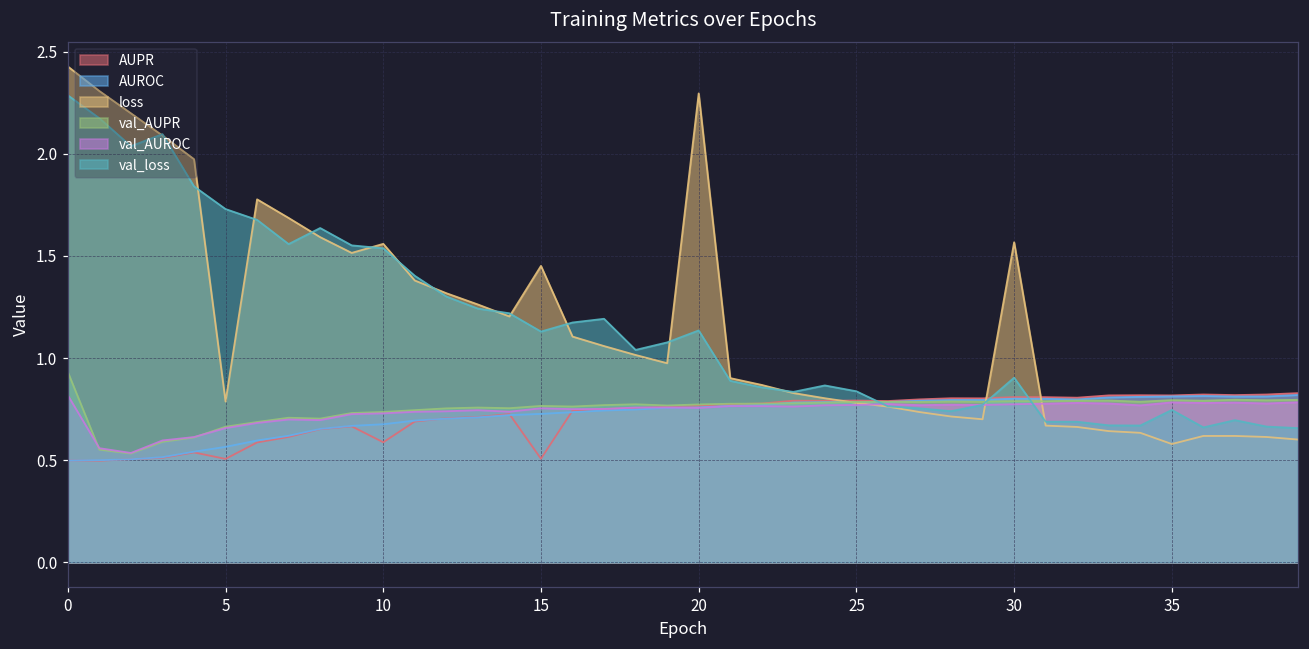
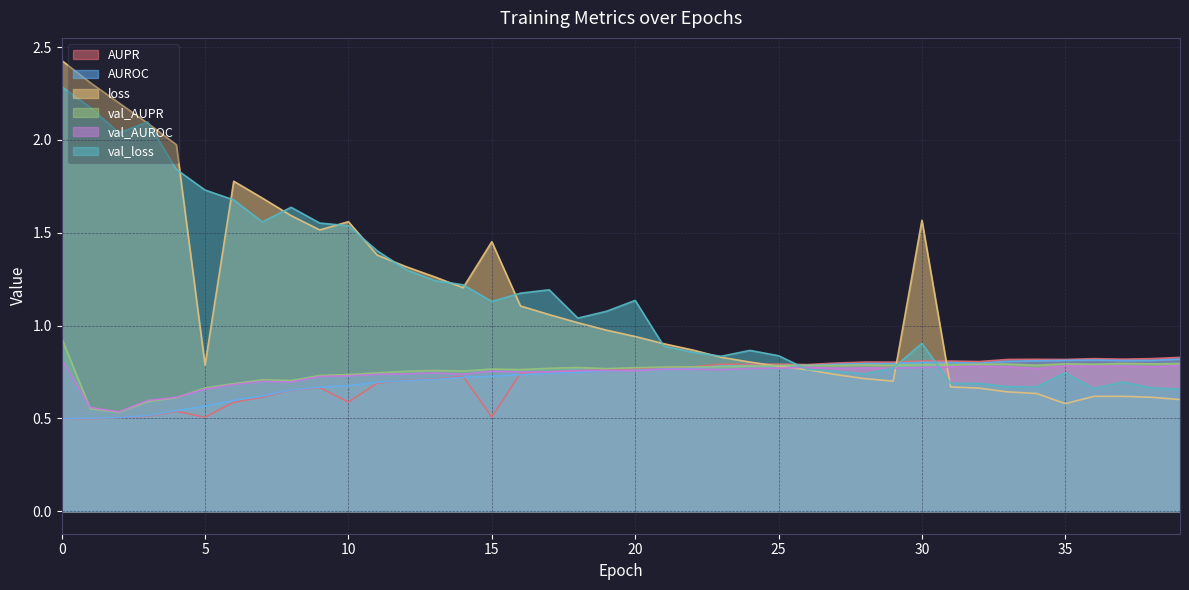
loss, 20: 2.30 -> 0.94
